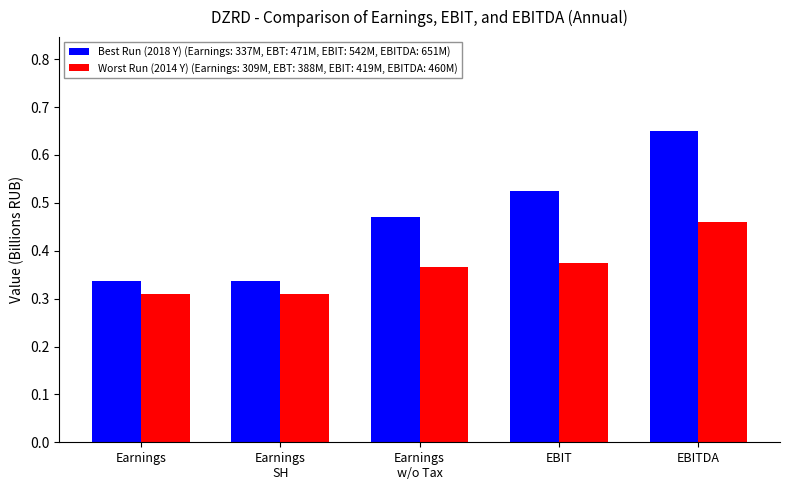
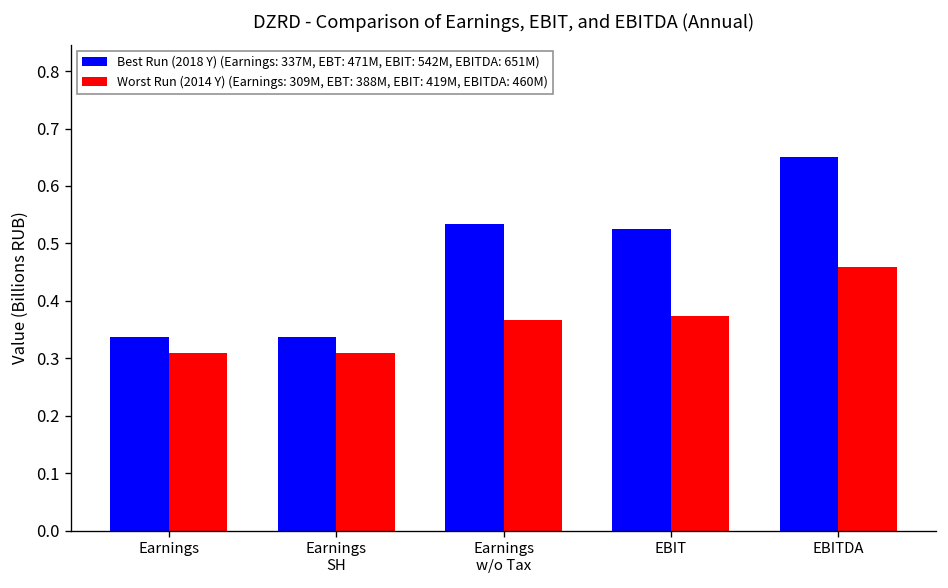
Best Run (2018 Y) (Earnings: 337M, EBT: 471M, EBIT: 542M, EBITDA: 651M), Earnings w/o Tax: 0.47 -> 0.53
